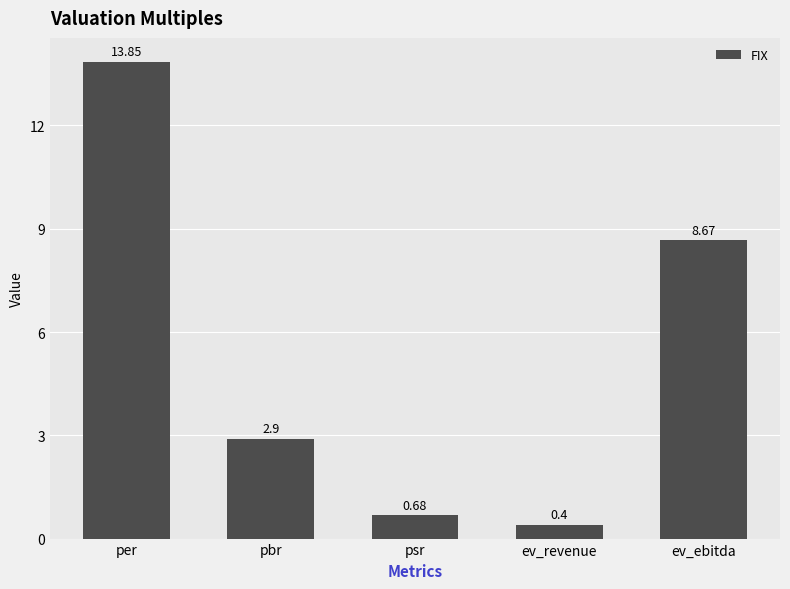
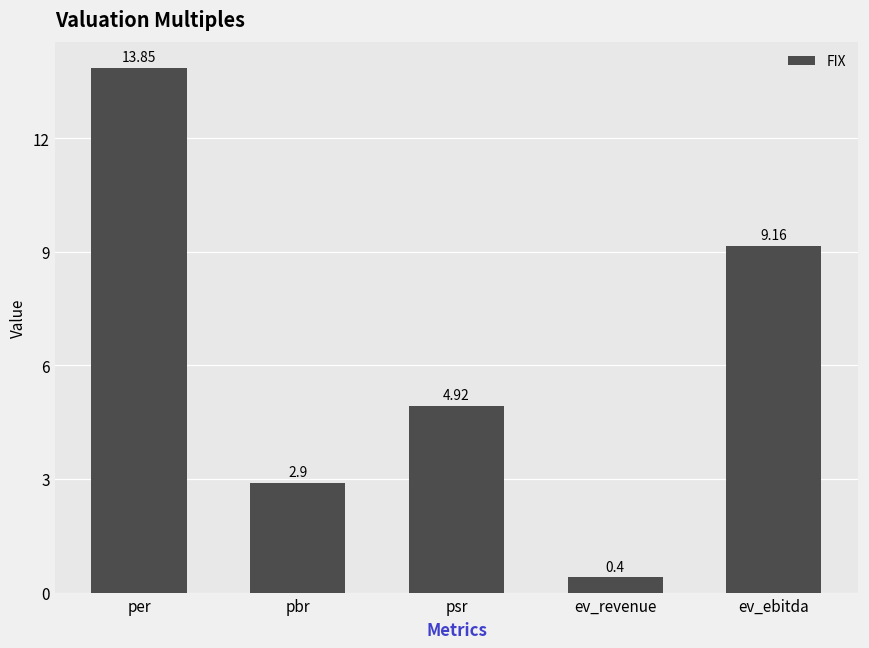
psr: 0.68 -> 4.92
ev_ebitda: 8.67 -> 9.16
